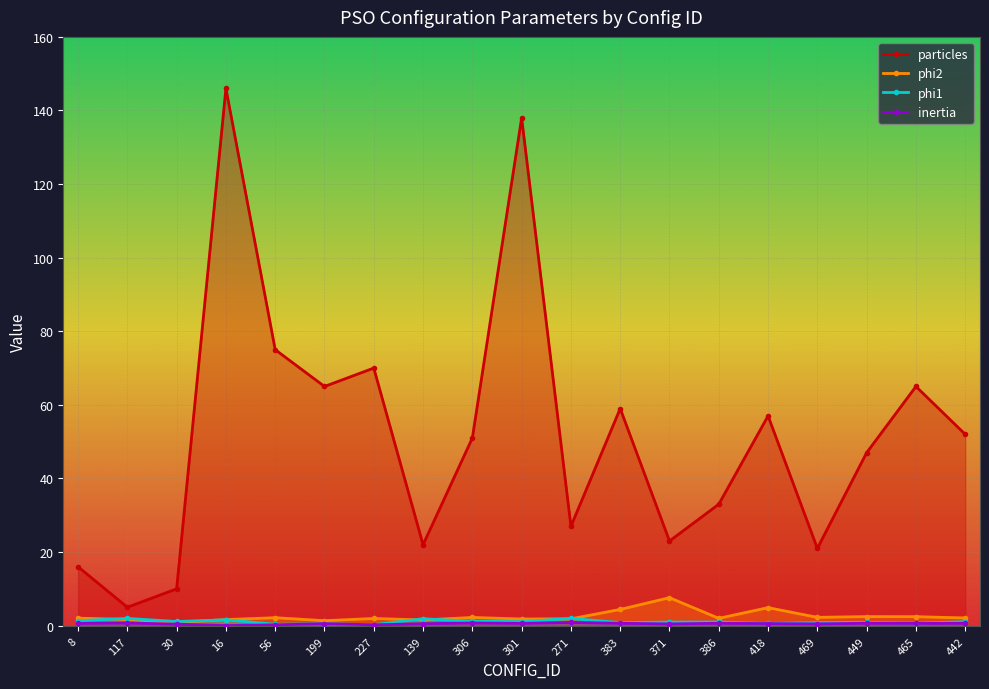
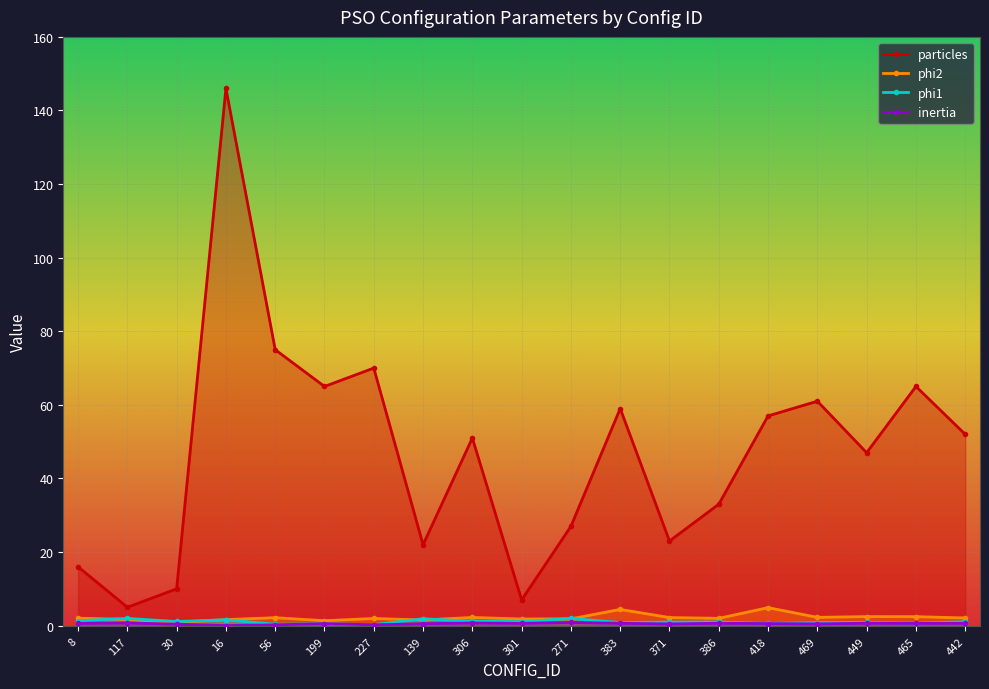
particles, 301: 138 -> 7
phi2, 371: 8 -> 2
particles, 469: 21 -> 61
